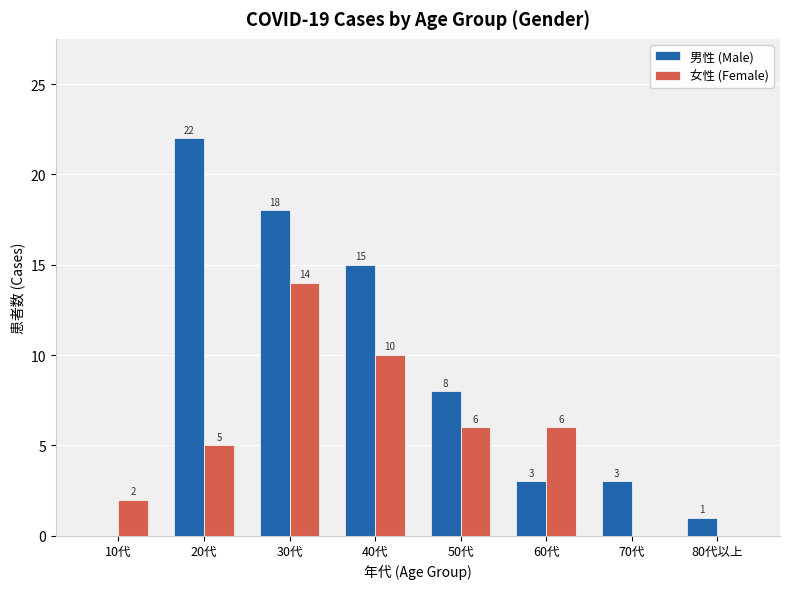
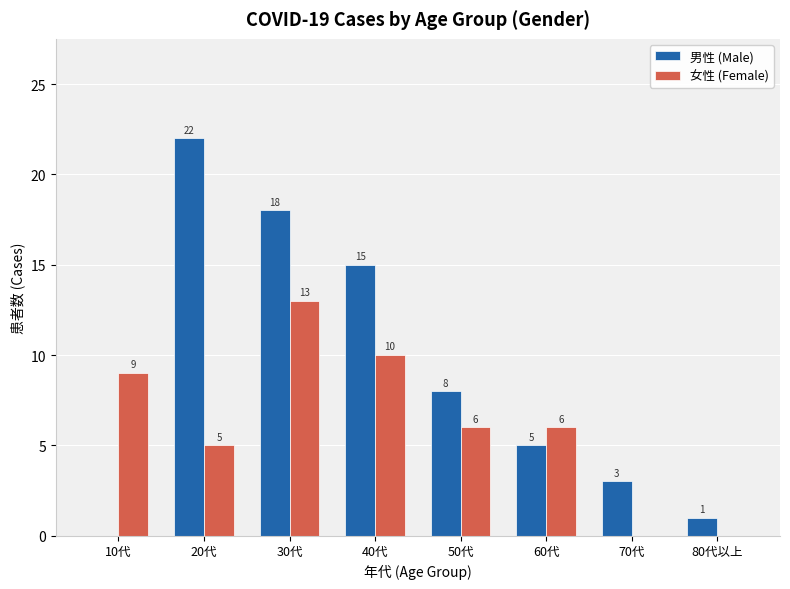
女性 (Female), 10代: 2 -> 9
女性 (Female), 30代: 14 -> 13
男性 (Male), 60代: 3 -> 5
